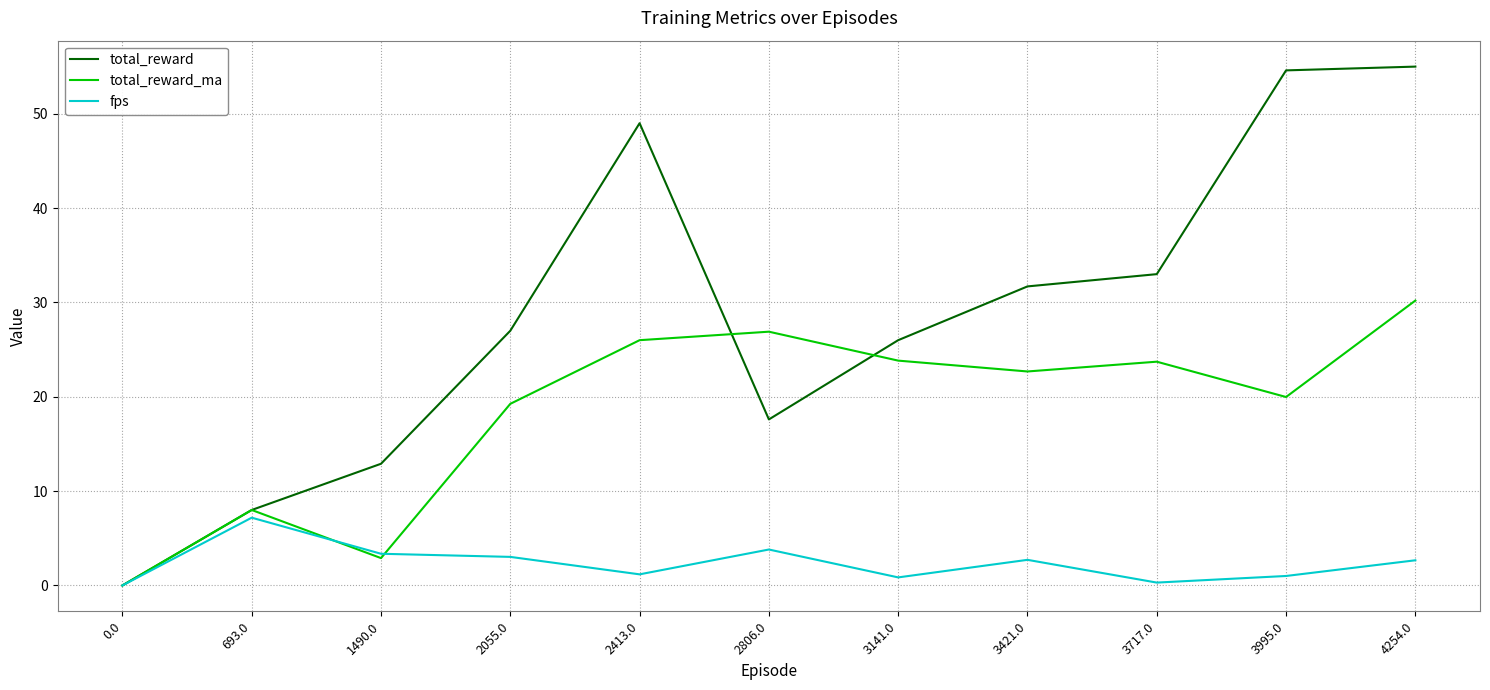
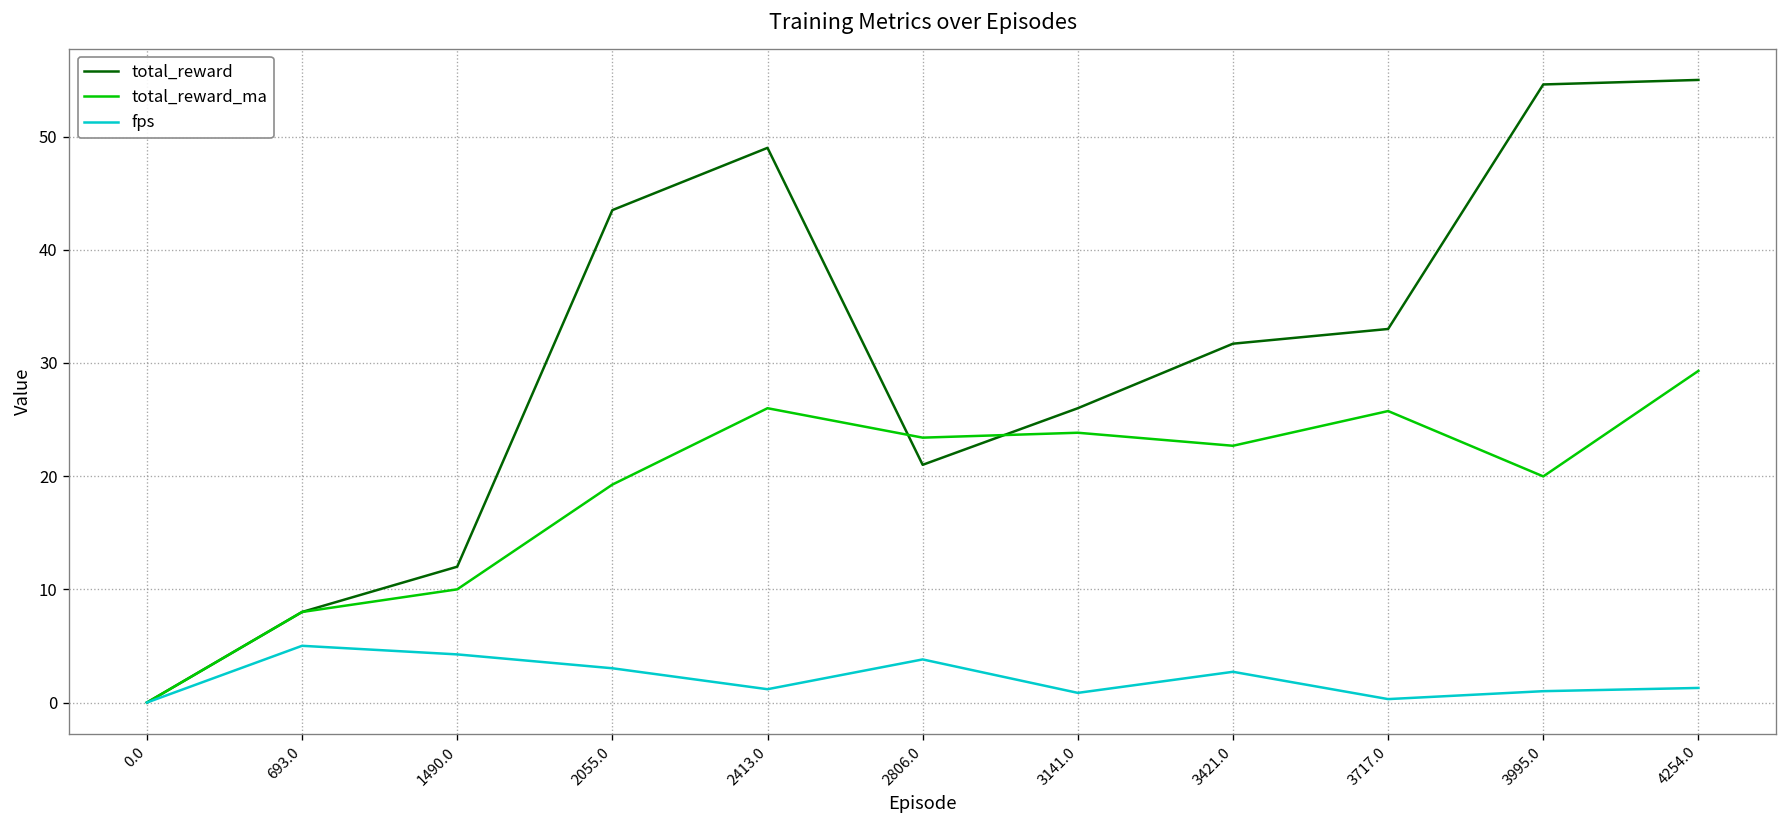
fps, 693.0: 7 -> 5
total_reward, 1490.0: 13 -> 12
total_reward_ma, 1490.0: 3 -> 10
fps, 1490.0: 3 -> 4
total_reward, 2055.0: 27 -> 44
total_reward, 2806.0: 18 -> 21
total_reward_ma, 2806.0: 27 -> 23
total_reward_ma, 3717.0: 24 -> 26
total_reward_ma, 4254.0: 30 -> 29
fps, 4254.0: 3 -> 1
